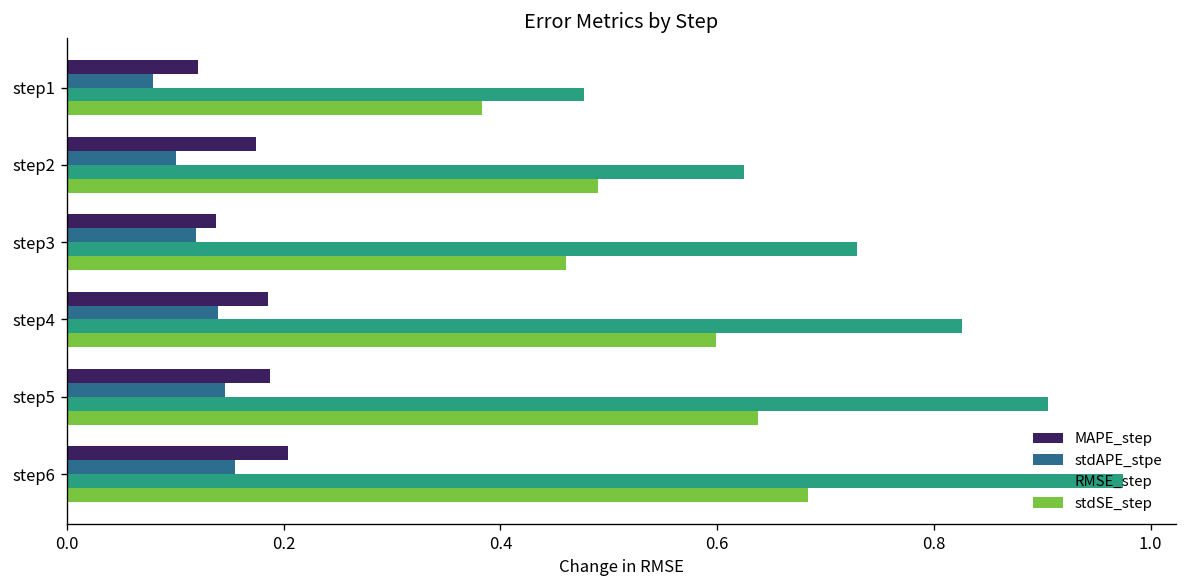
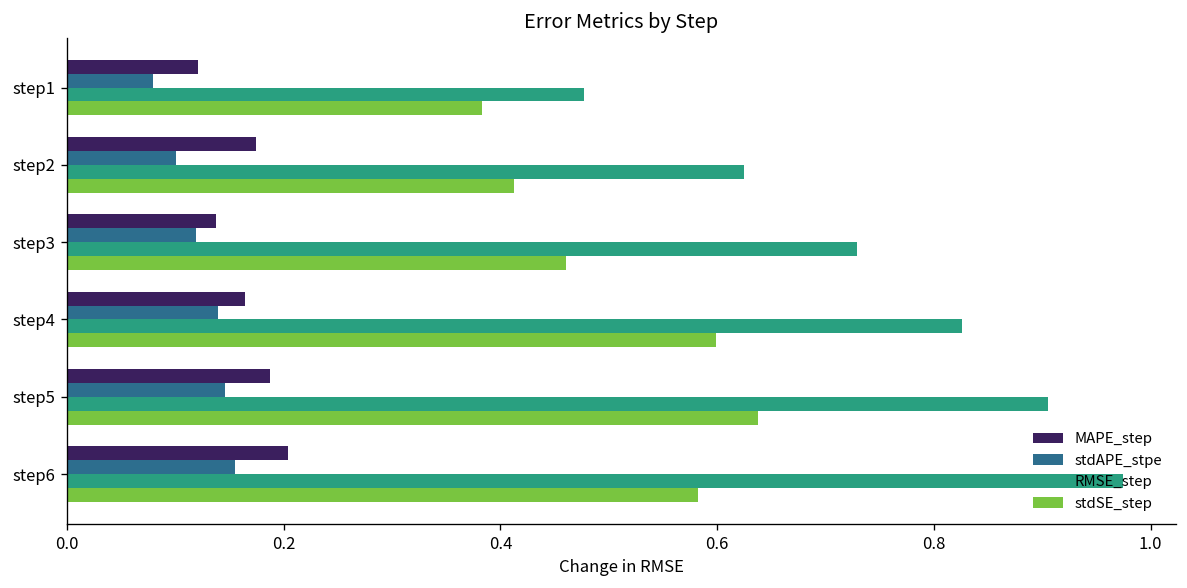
stdSE_step, step2: 0.49 -> 0.41
MAPE_step, step4: 0.19 -> 0.16
stdSE_step, step6: 0.68 -> 0.58
